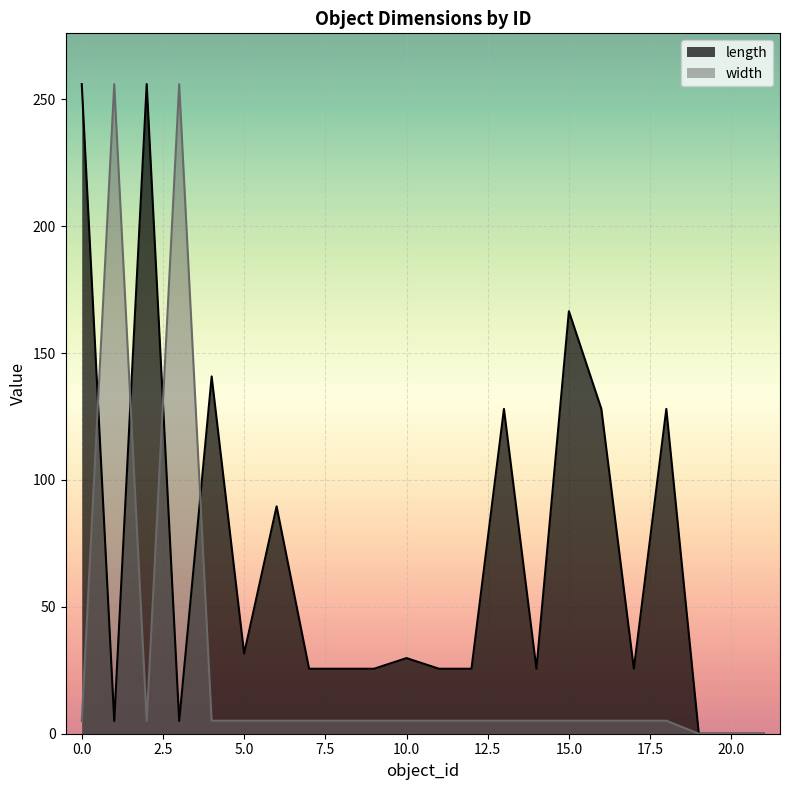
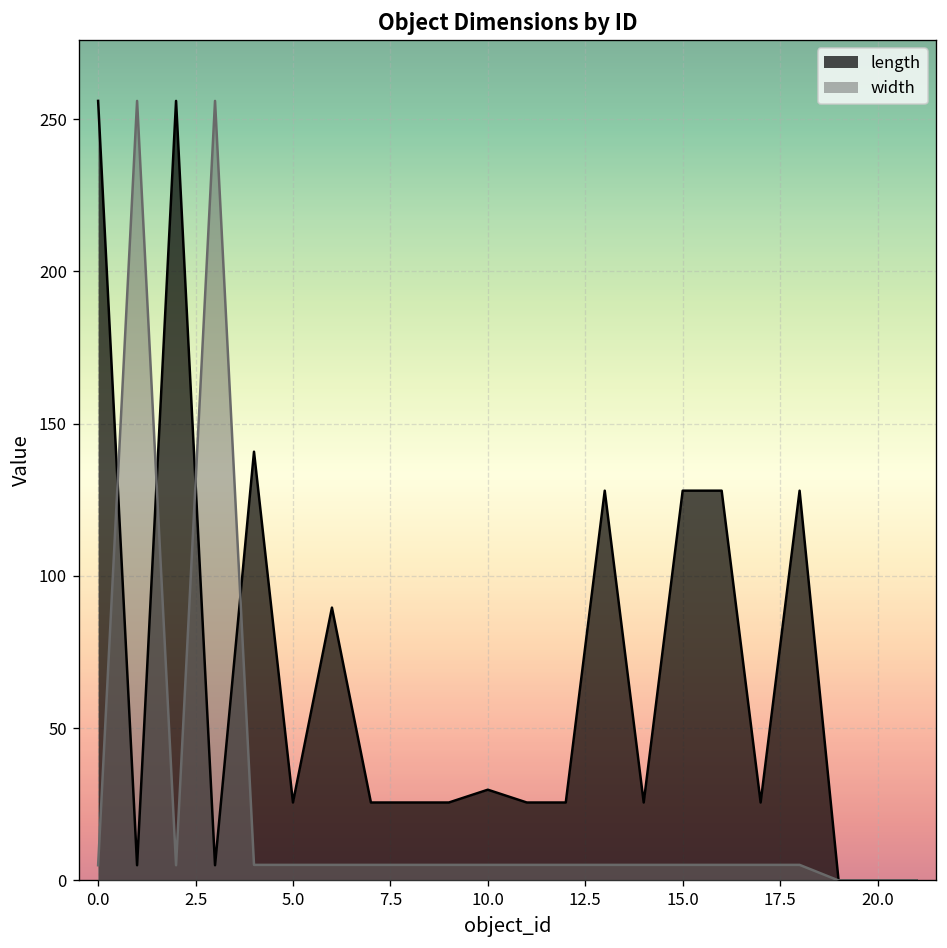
length, 5.0: 32 -> 26
length, 15.0: 167 -> 128
